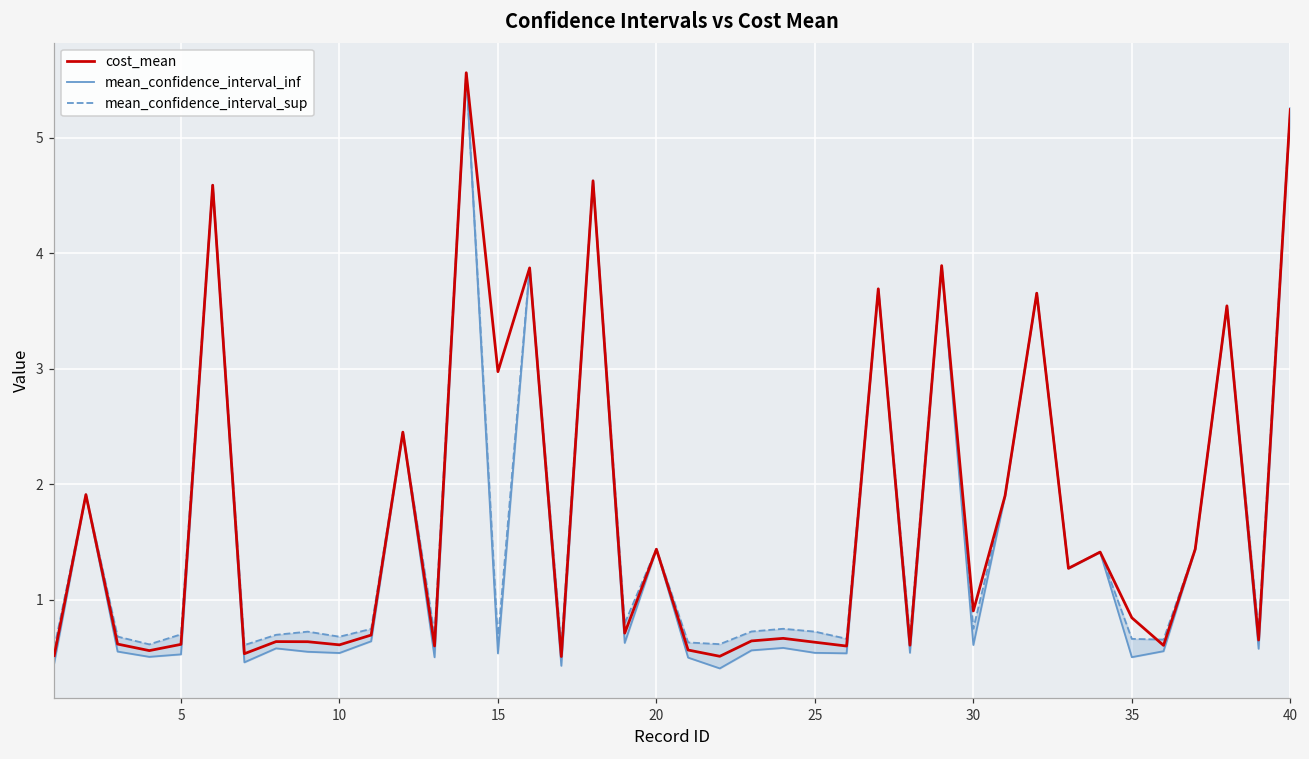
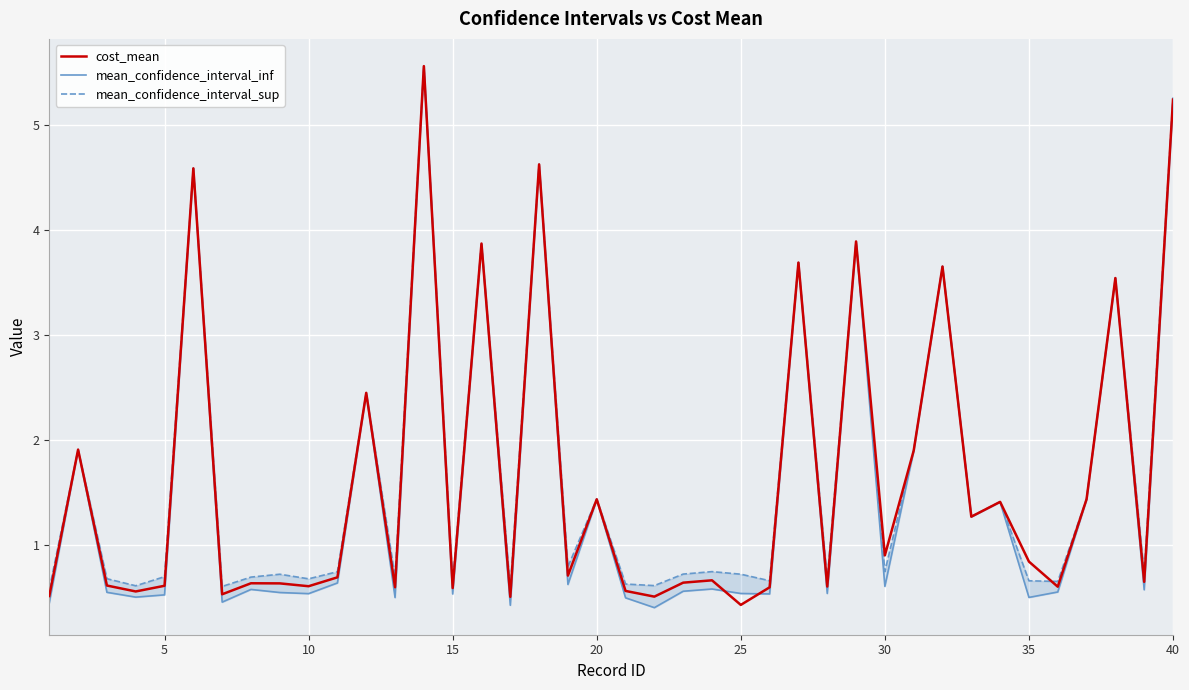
cost_mean, 15: 2.97 -> 0.59
cost_mean, 25: 0.63 -> 0.43
